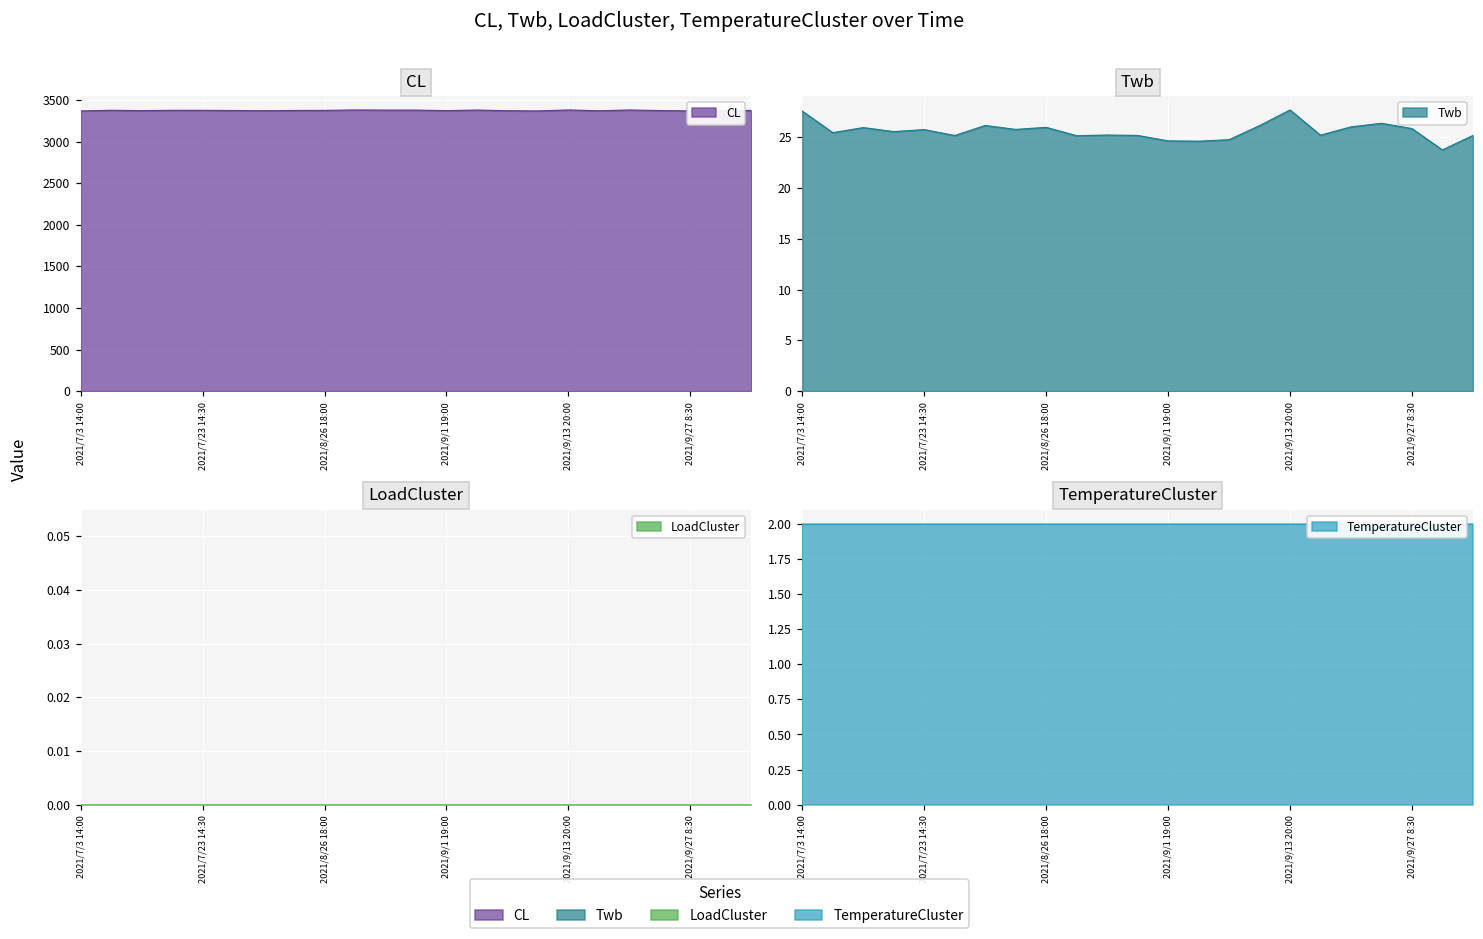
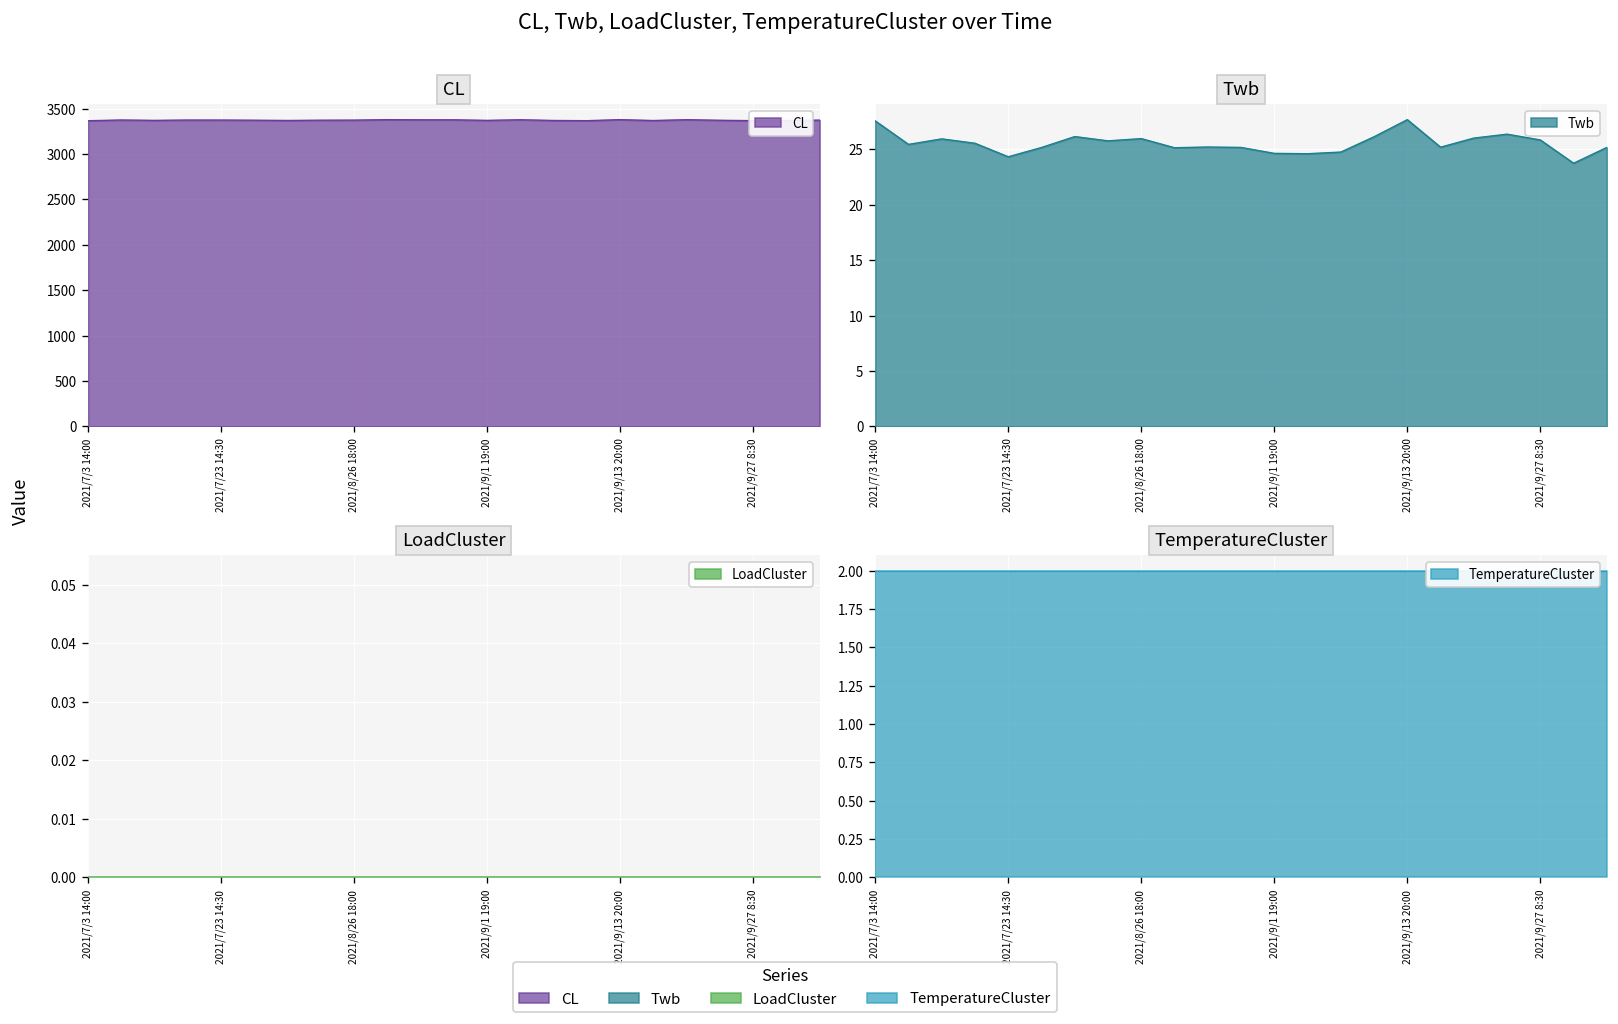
Twb, 2021/7/23 14:30: 26 -> 24
